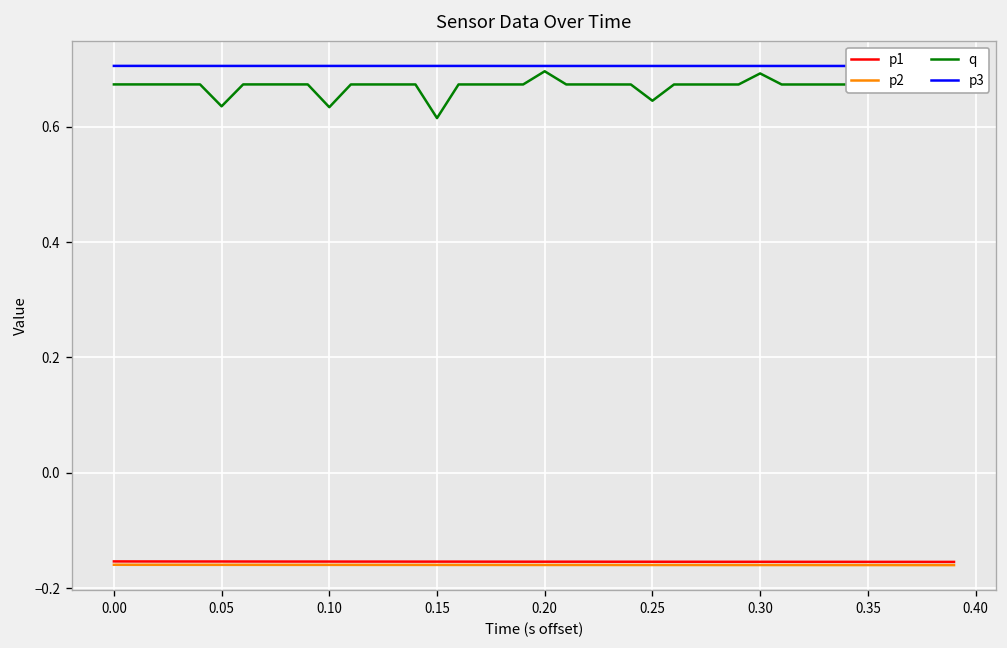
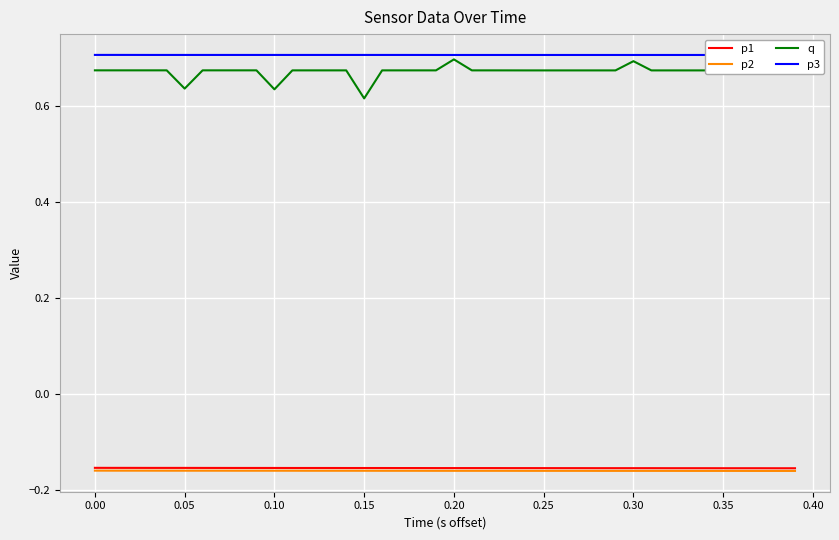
q, 0.25: 0.65 -> 0.67
